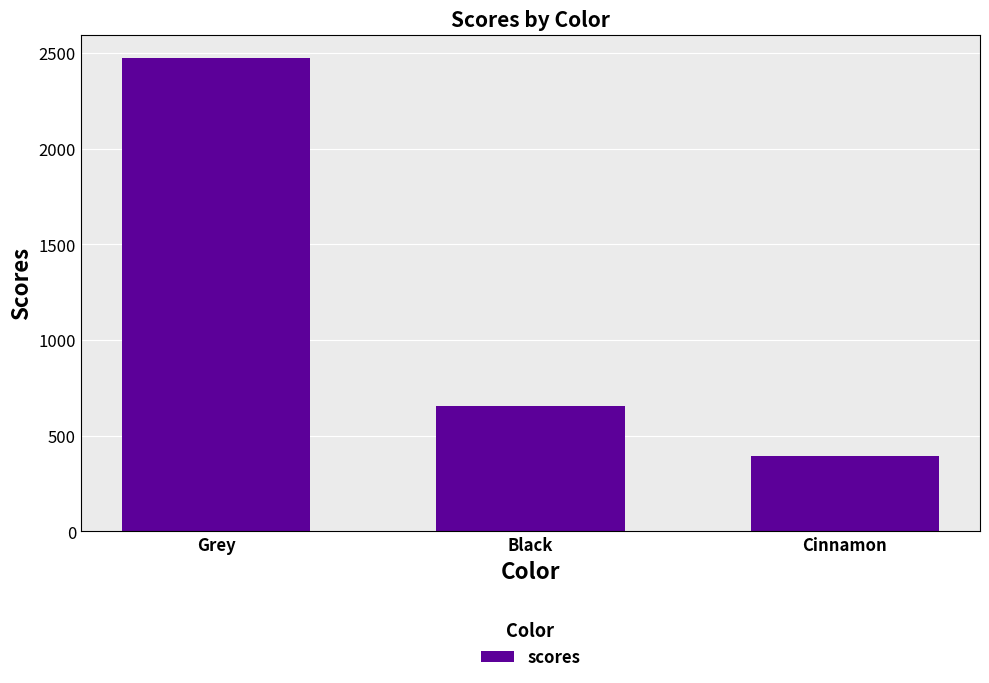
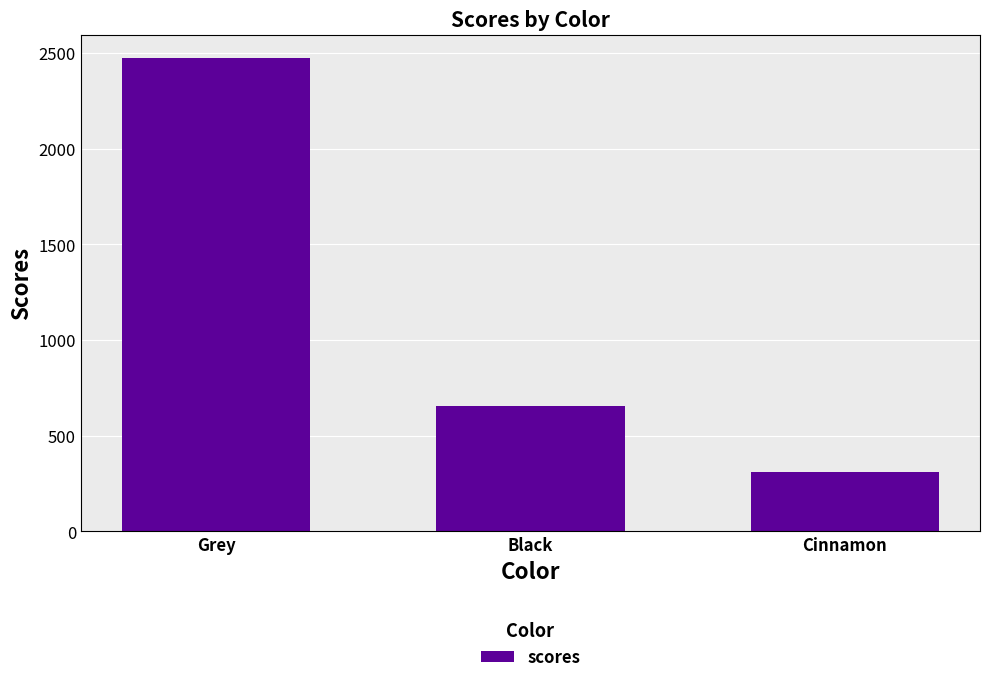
Cinnamon: 390 -> 310
